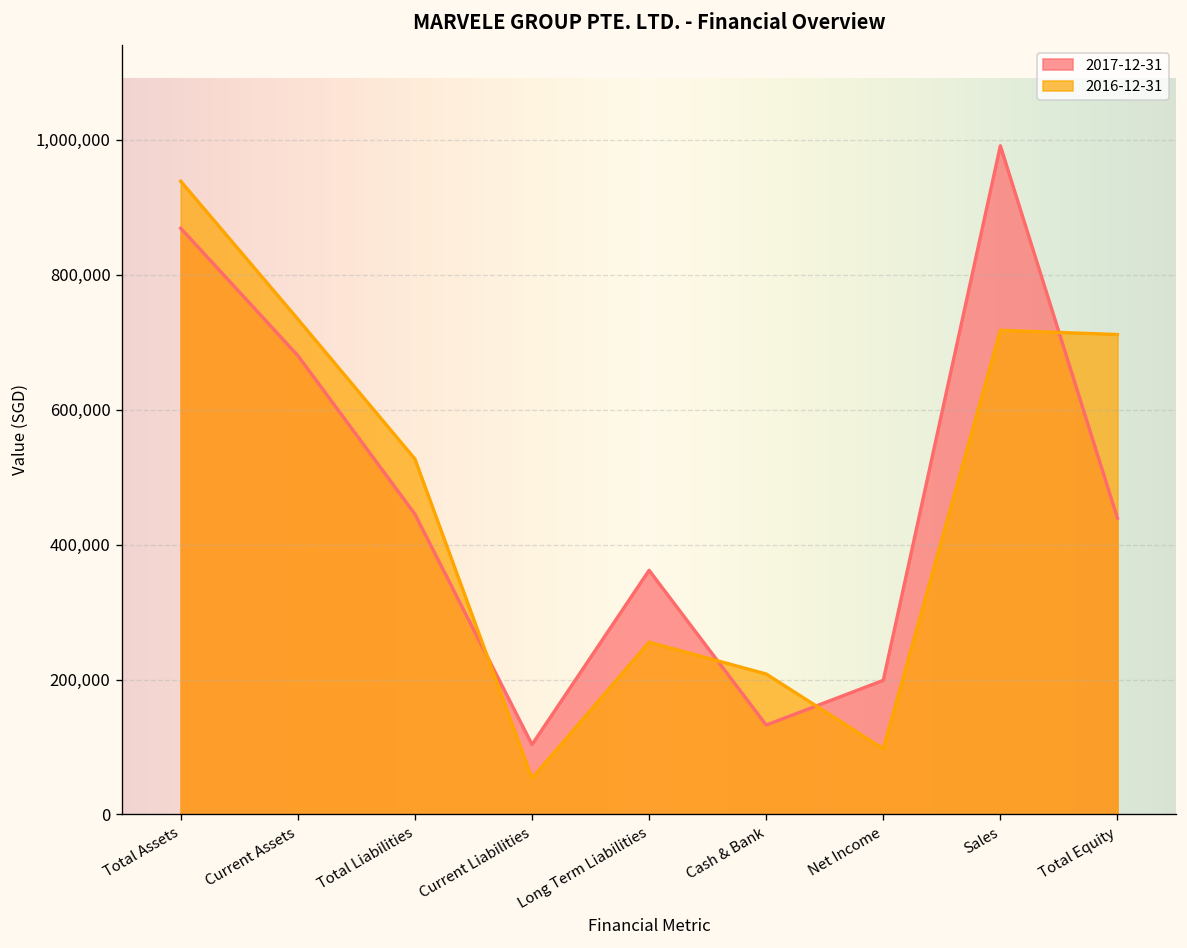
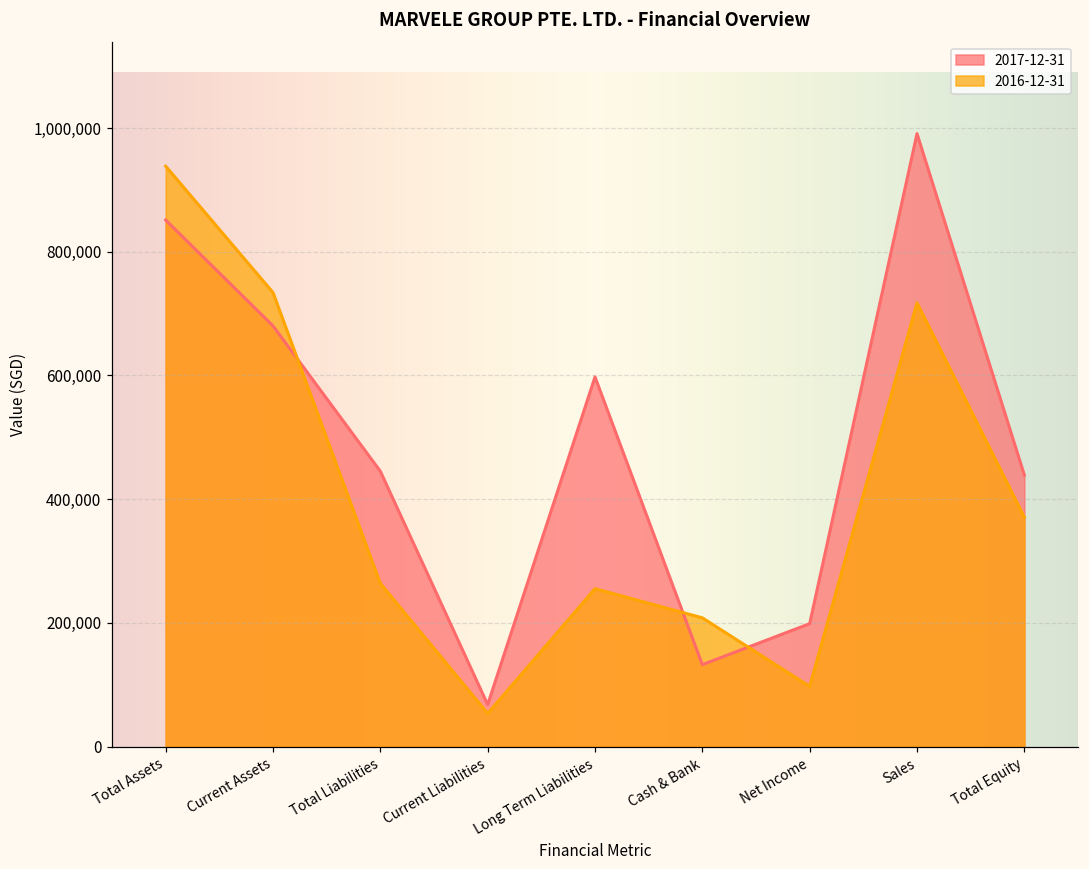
2017-12-31, Total Assets: 870,000 -> 850,000
2016-12-31, Total Liabilities: 530,000 -> 260,000
2017-12-31, Current Liabilities: 100,000 -> 70,000
2017-12-31, Long Term Liabilities: 360,000 -> 600,000
2016-12-31, Total Equity: 710,000 -> 370,000
